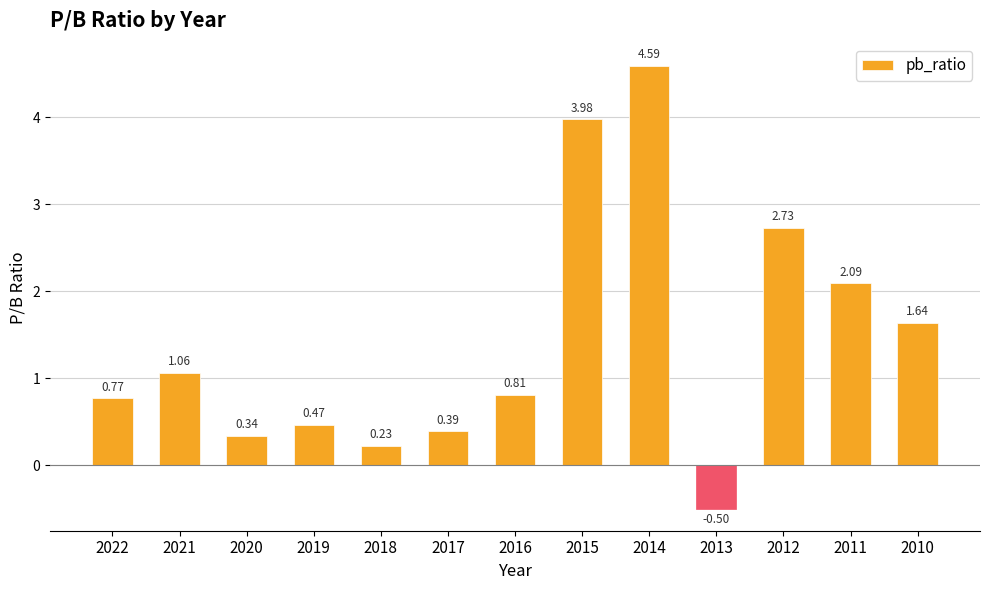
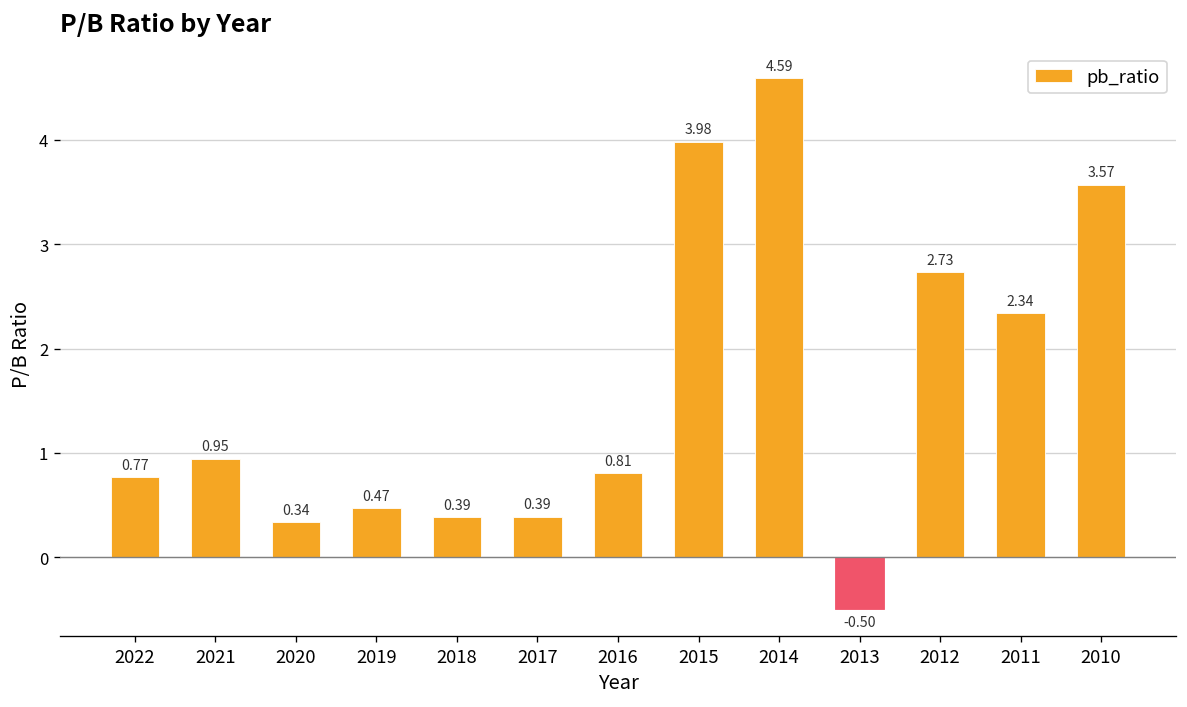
2021: 1.06 -> 0.95
2018: 0.23 -> 0.39
2011: 2.09 -> 2.34
2010: 1.64 -> 3.57
